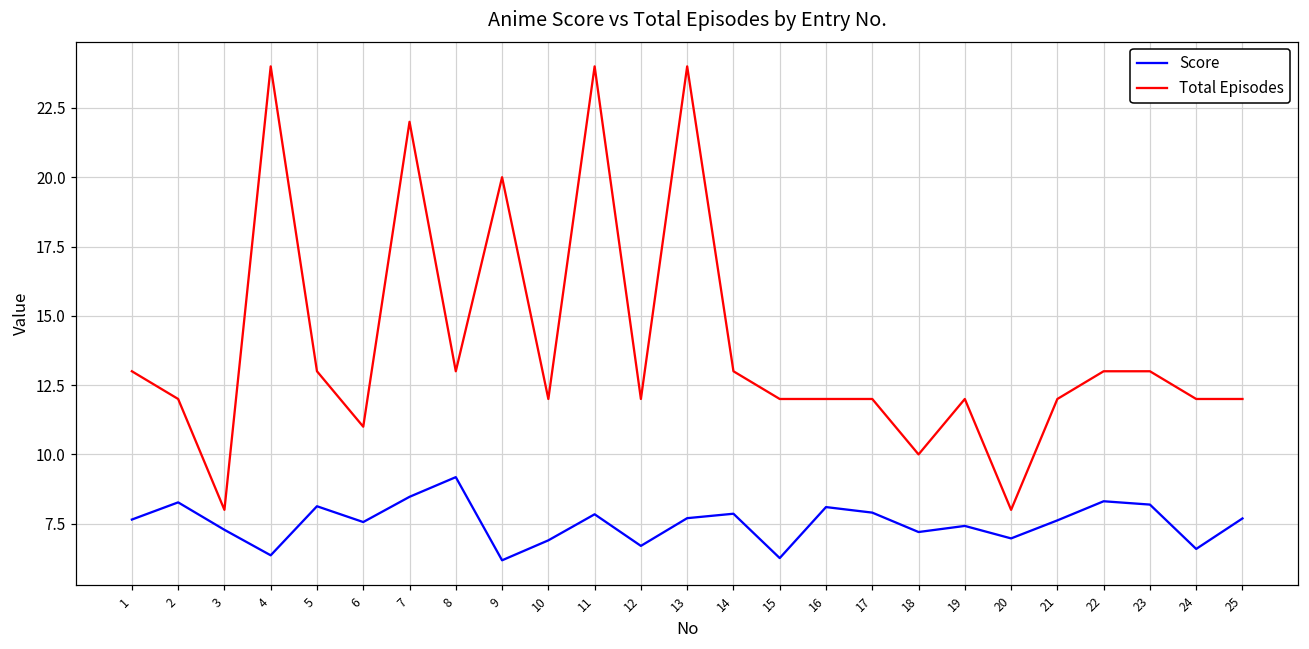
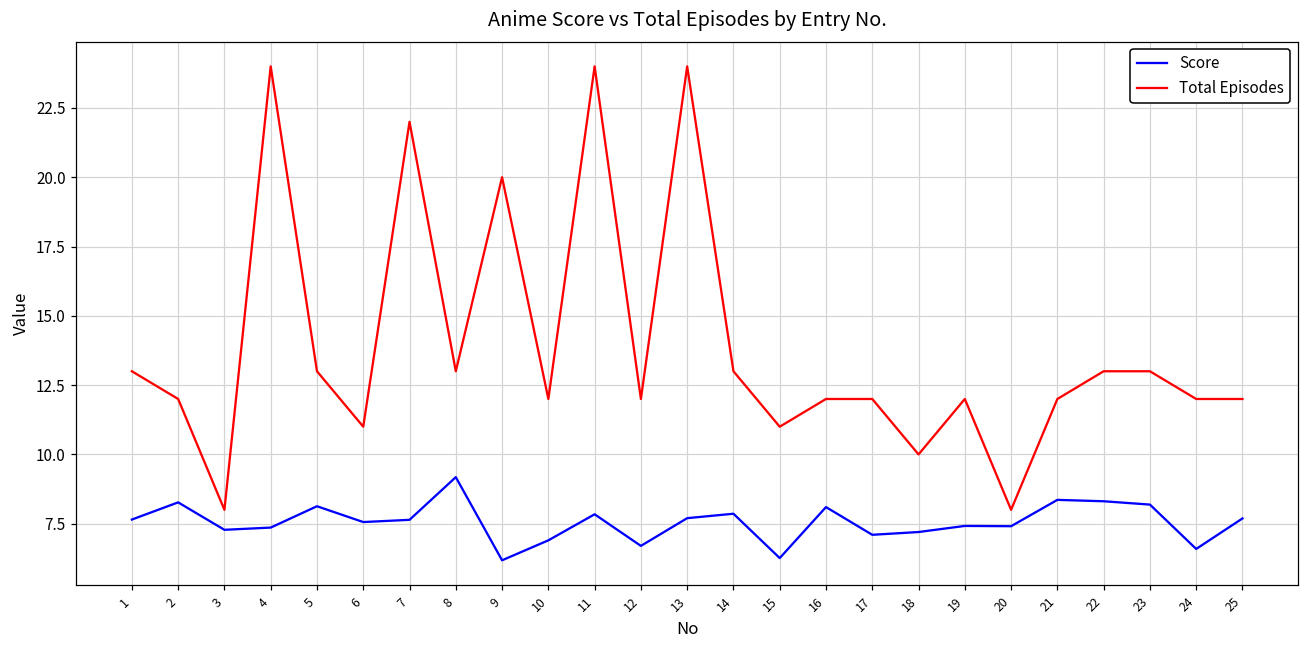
Score, 4: 6.4 -> 7.4
Score, 7: 8.5 -> 7.6
Total Episodes, 15: 12 -> 11
Score, 17: 7.9 -> 7.1
Score, 20: 7.0 -> 7.4
Score, 21: 7.6 -> 8.4
